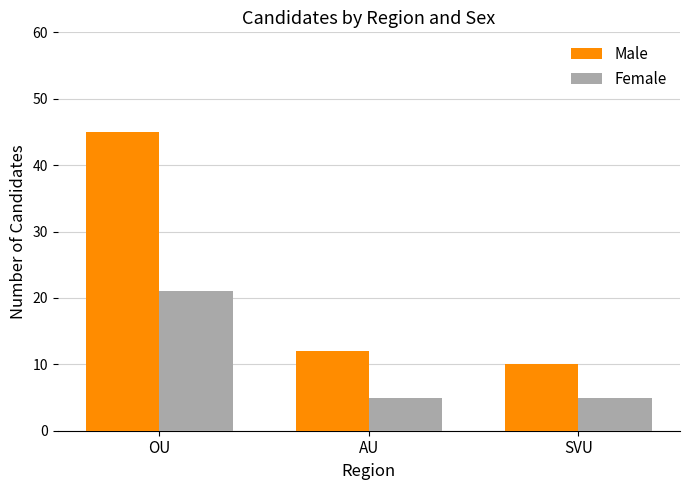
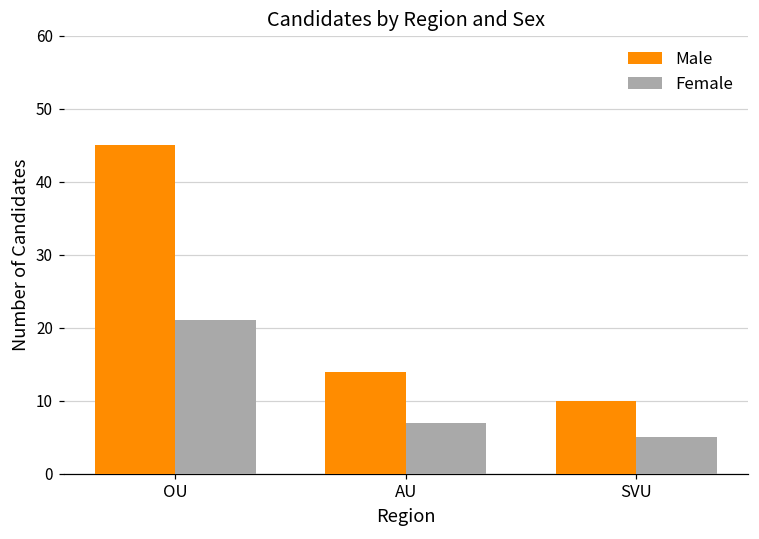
Male, AU: 12 -> 14
Female, AU: 5 -> 7
